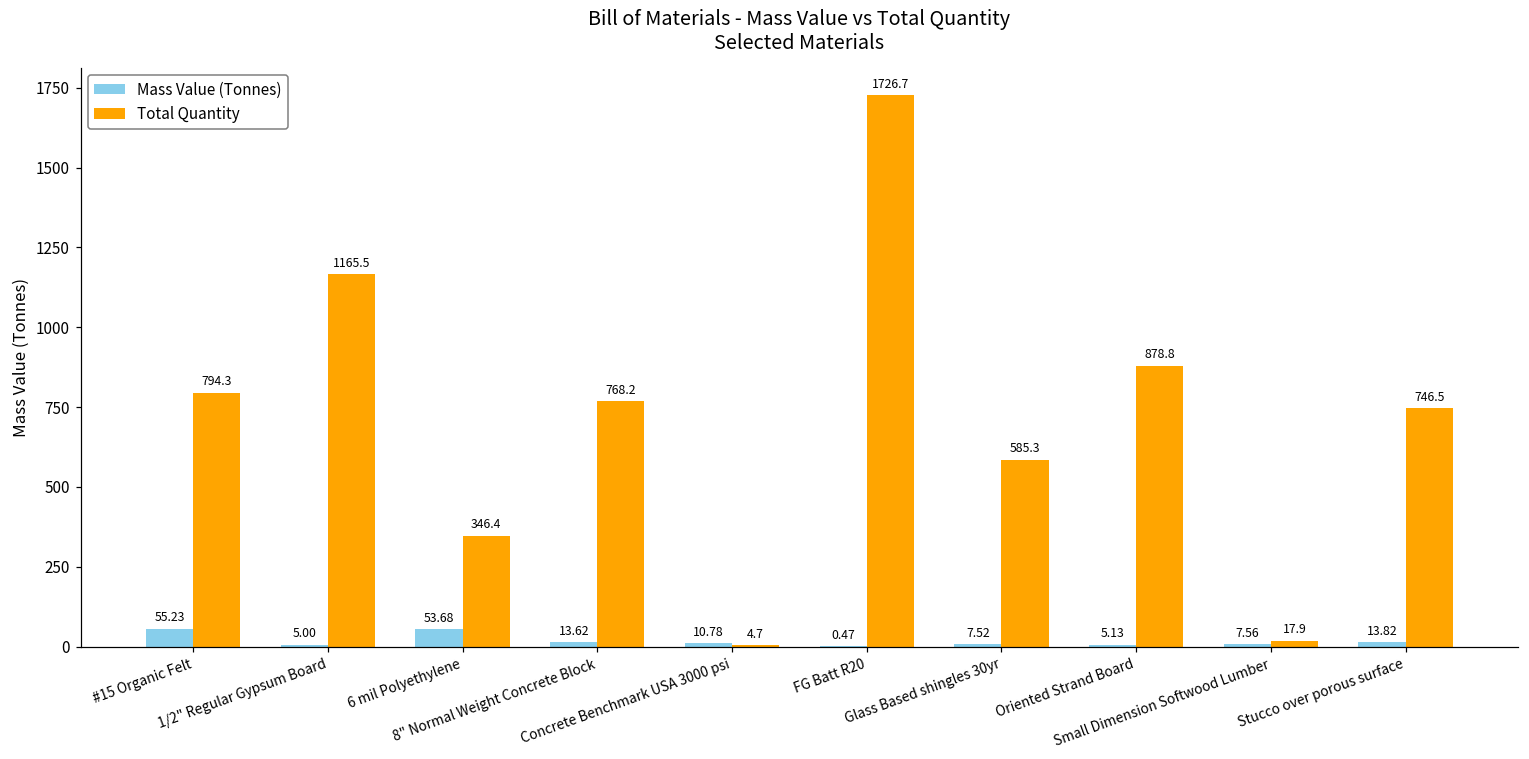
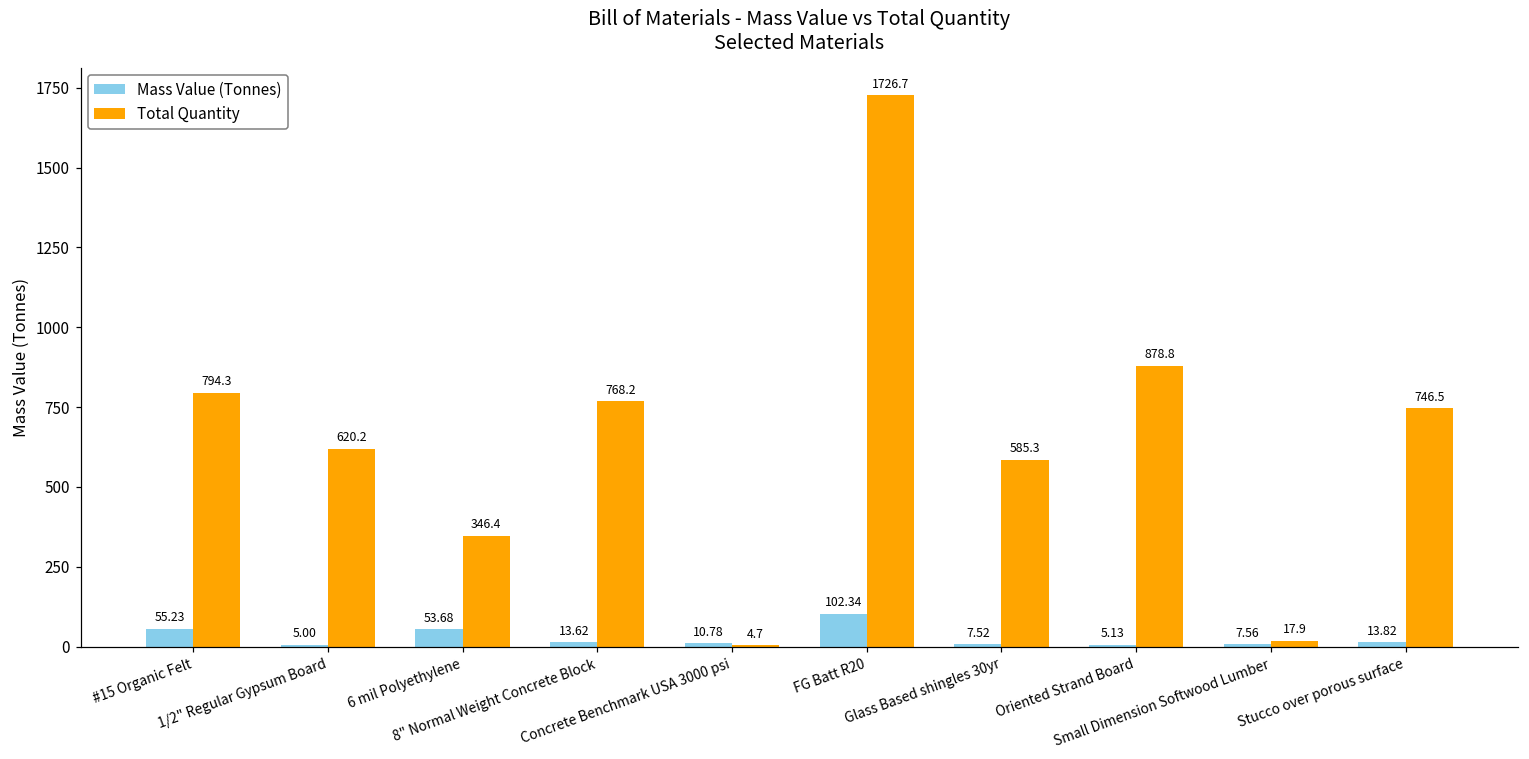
Total Quantity, 1/2" Regular Gypsum Board: 1165.5 -> 620.2
Mass Value (Tonnes), FG Batt R20: 0.47 -> 102.34
